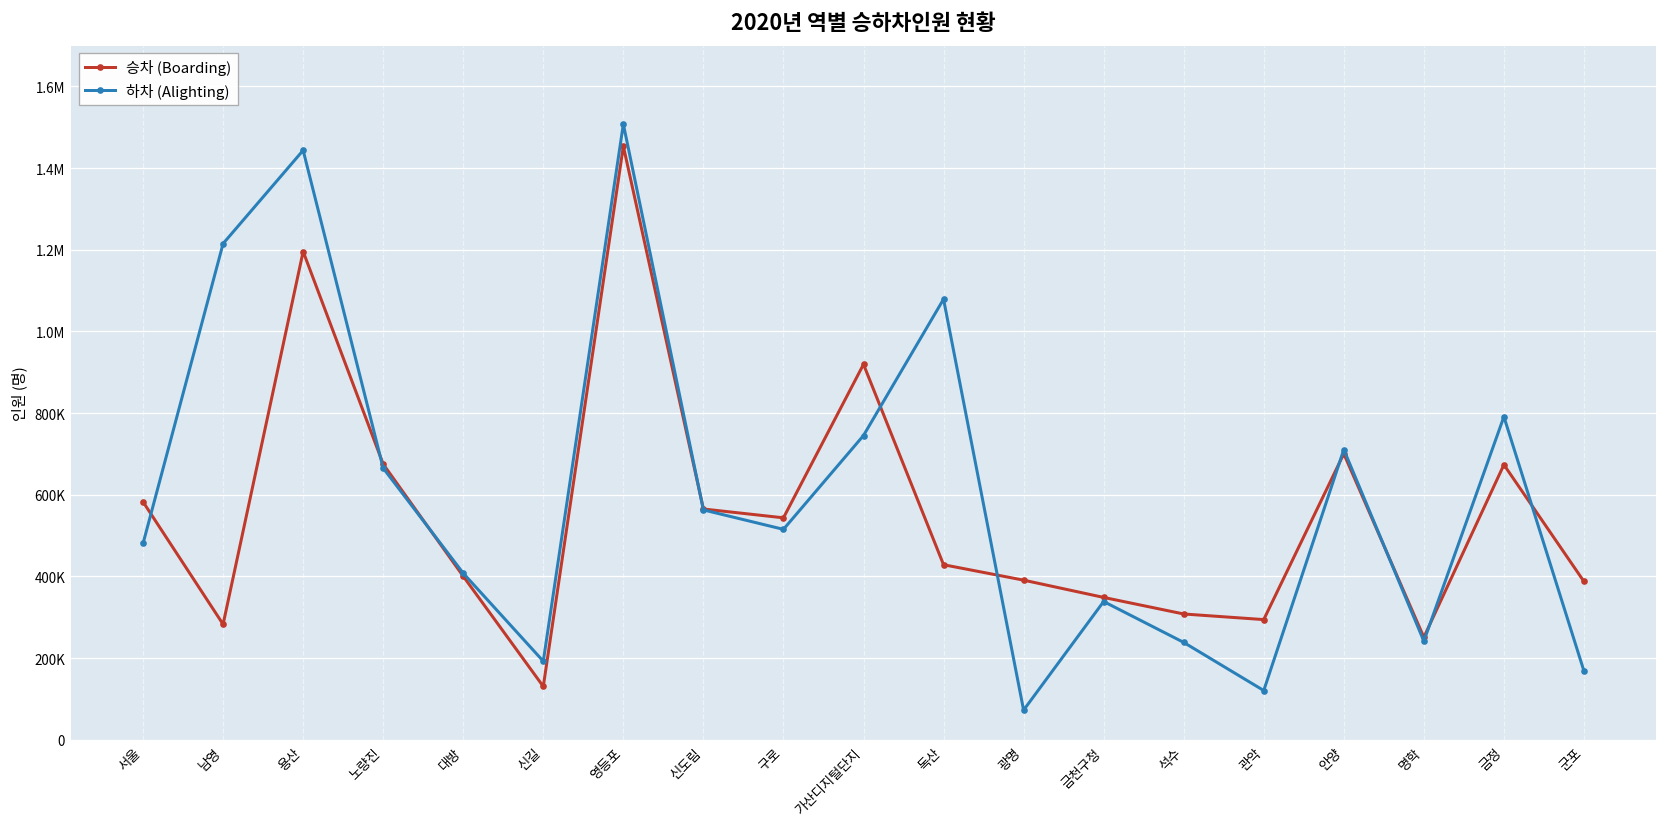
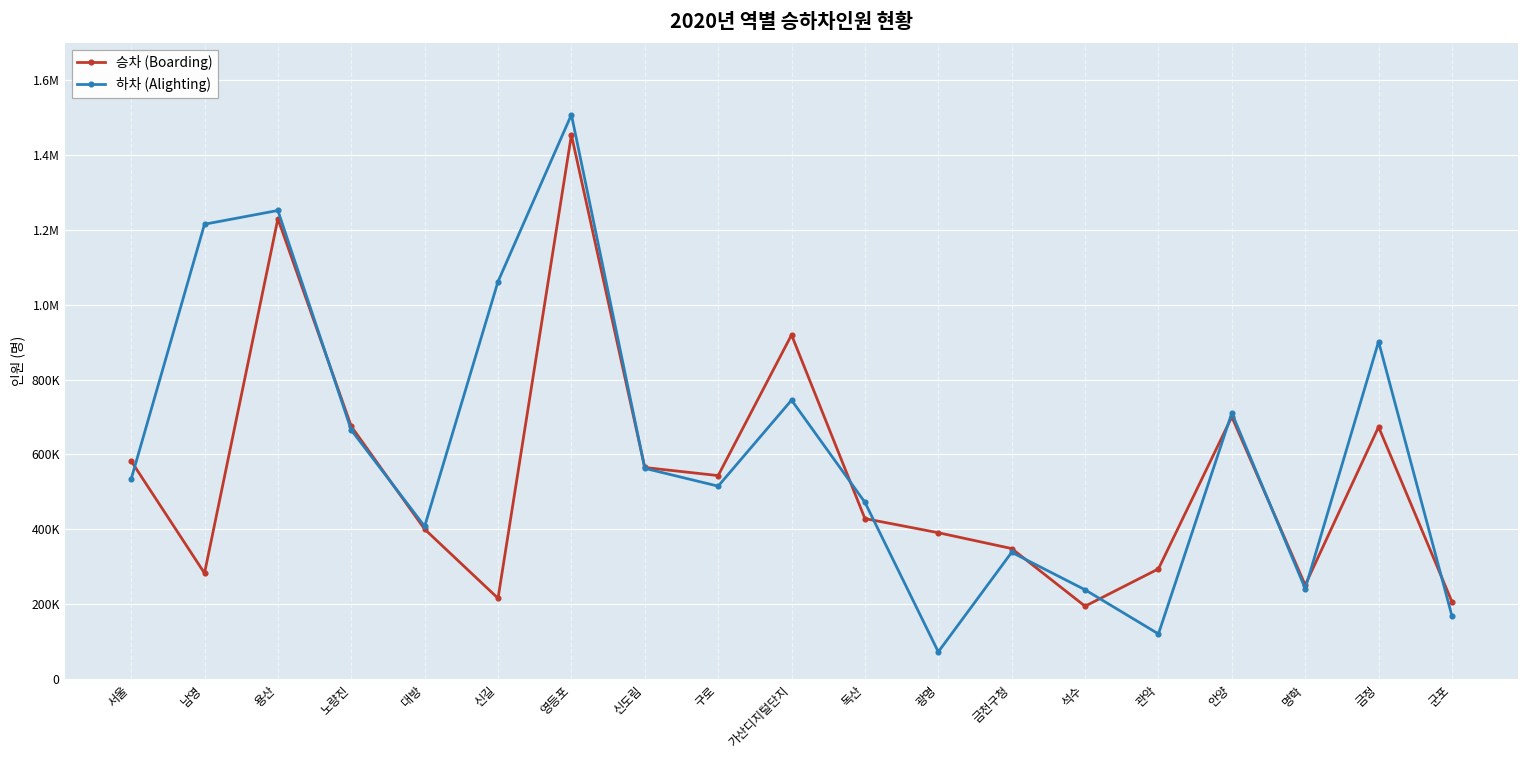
하차 (Alighting), 서울: 480000 -> 530000
승차 (Boarding), 용산: 1200000 -> 1230000
하차 (Alighting), 용산: 1440000 -> 1250000
승차 (Boarding), 신길: 130000 -> 220000
하차 (Alighting), 신길: 190000 -> 1060000
하차 (Alighting), 독산: 1080000 -> 470000
승차 (Boarding), 석수: 310000 -> 190000
하차 (Alighting), 금정: 790000 -> 900000
승차 (Boarding), 군포: 390000 -> 210000
